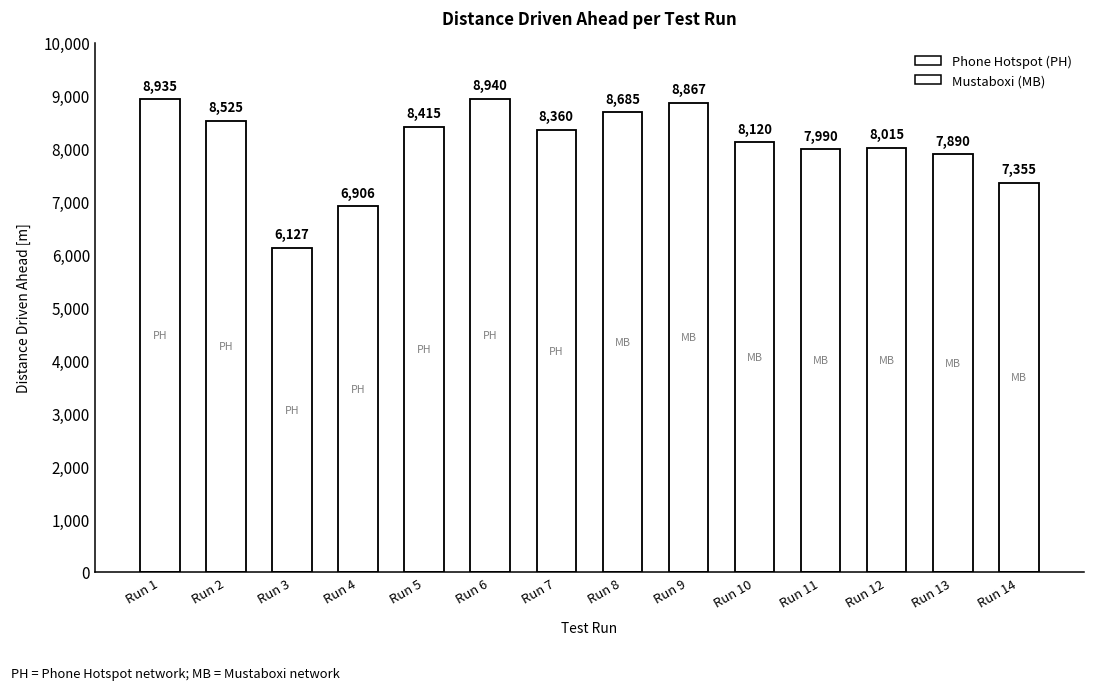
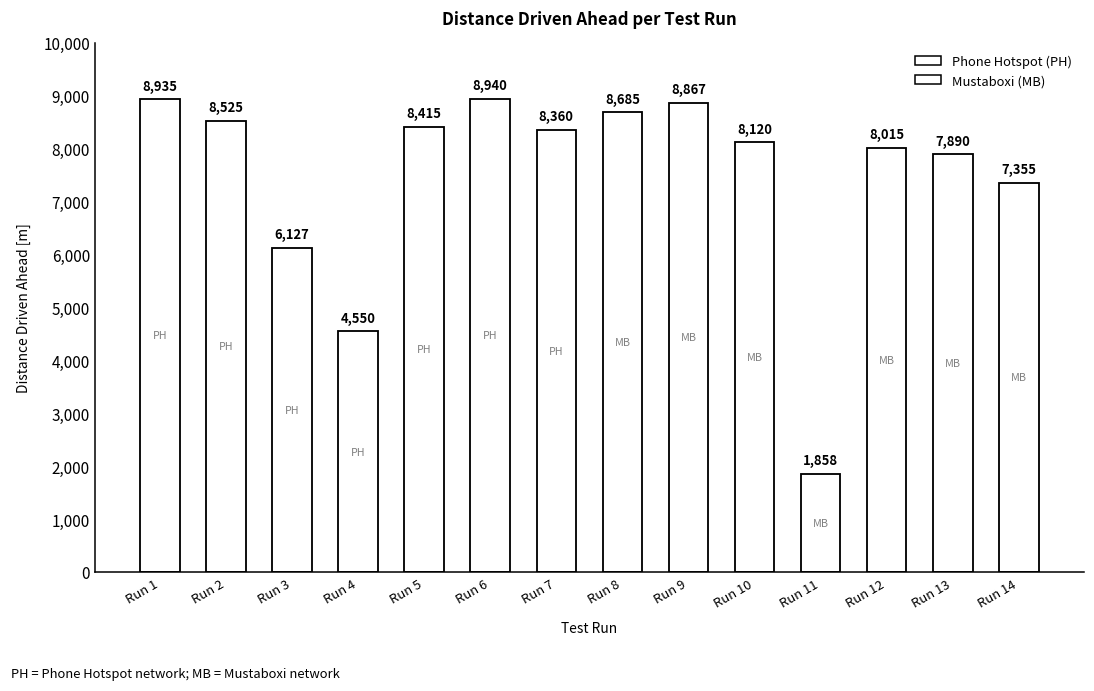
Run 4: 6,906 -> 4,550
Run 11: 7,990 -> 1,858
